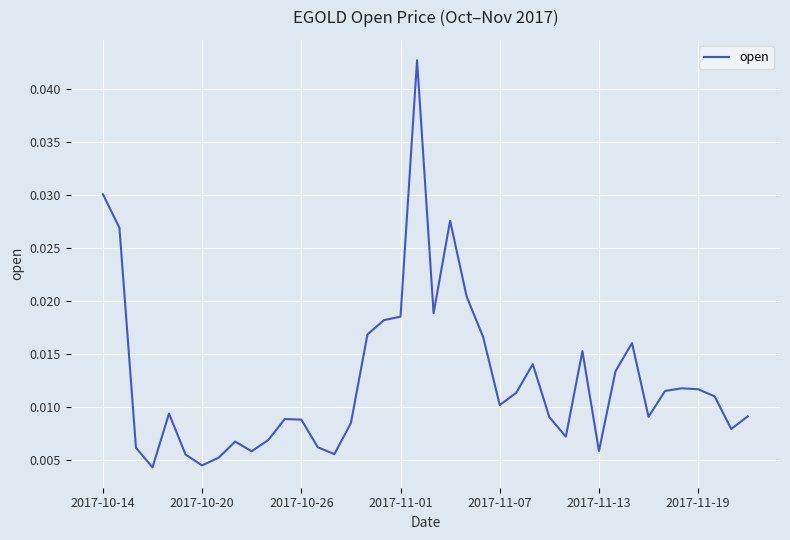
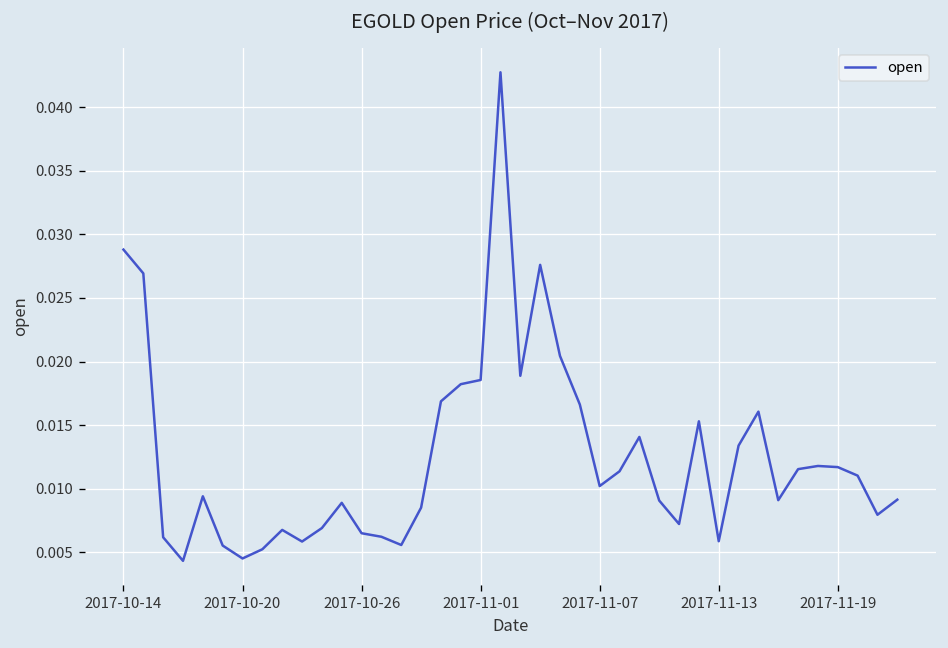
2017-10-14: 0.0301 -> 0.0288
2017-10-26: 0.0088 -> 0.0065
